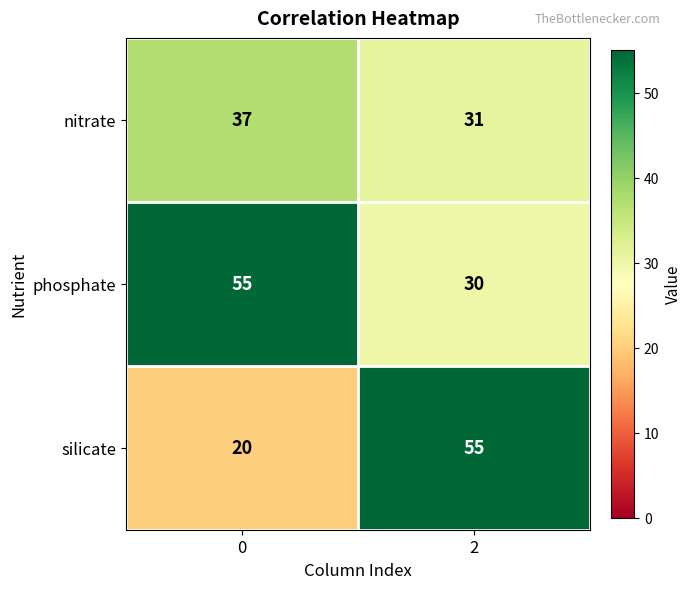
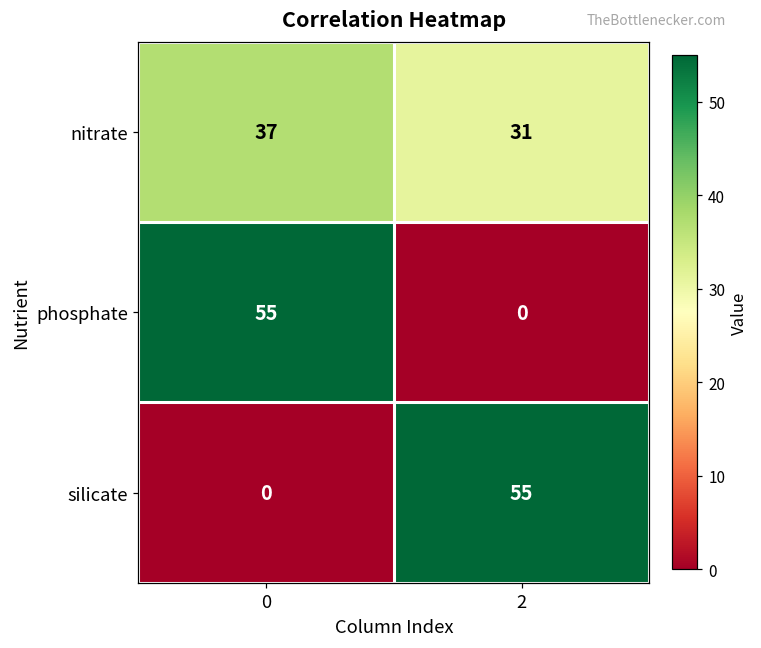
phosphate, 2: 30 -> 0
silicate, 0: 20 -> 0
